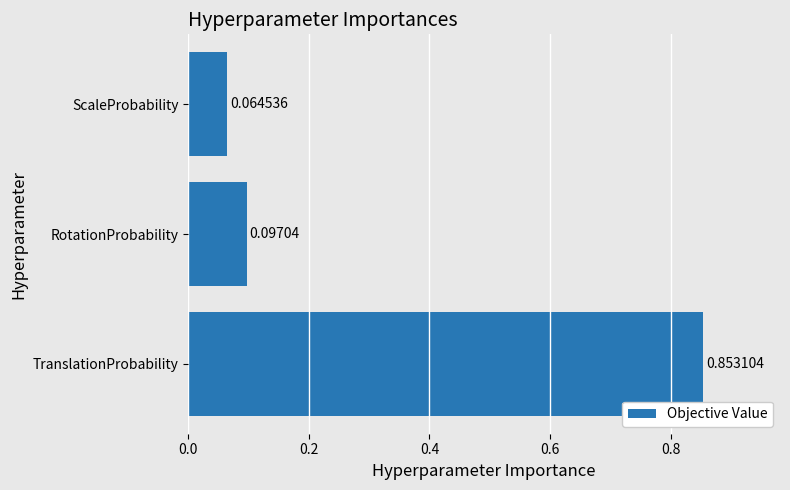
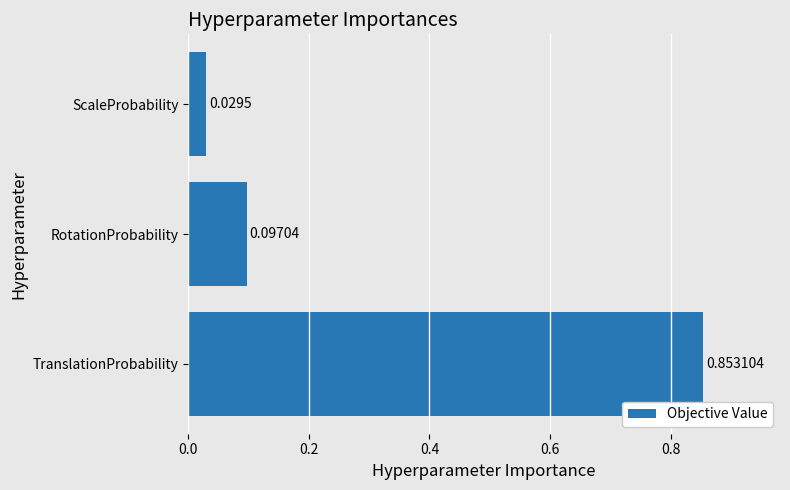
ScaleProbability: 0.064536 -> 0.0295
